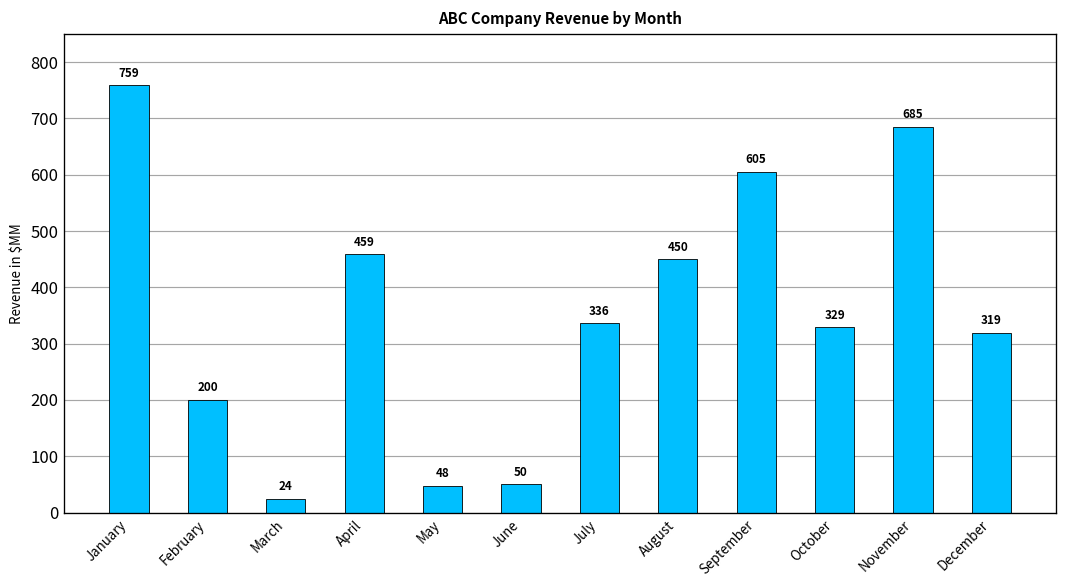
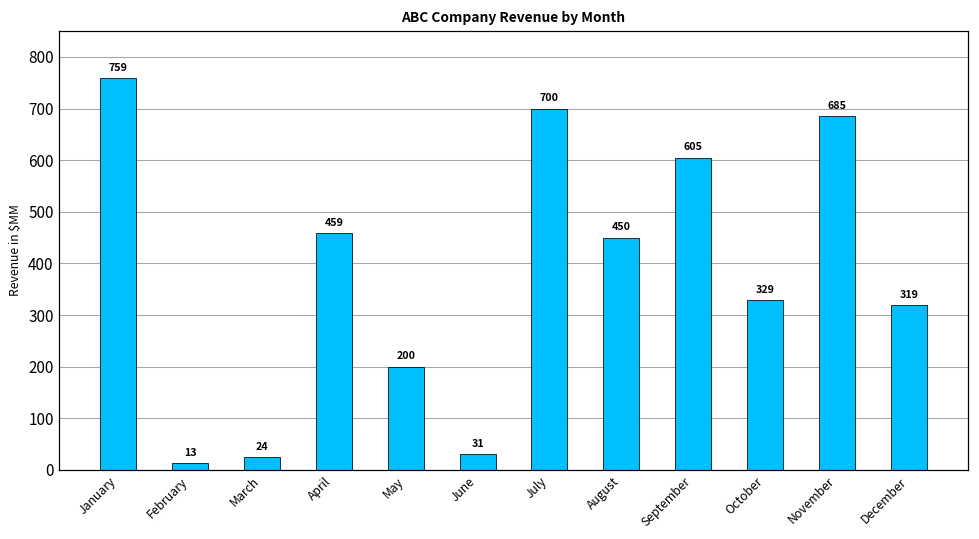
February: 200 -> 13
May: 48 -> 200
June: 50 -> 31
July: 336 -> 700
